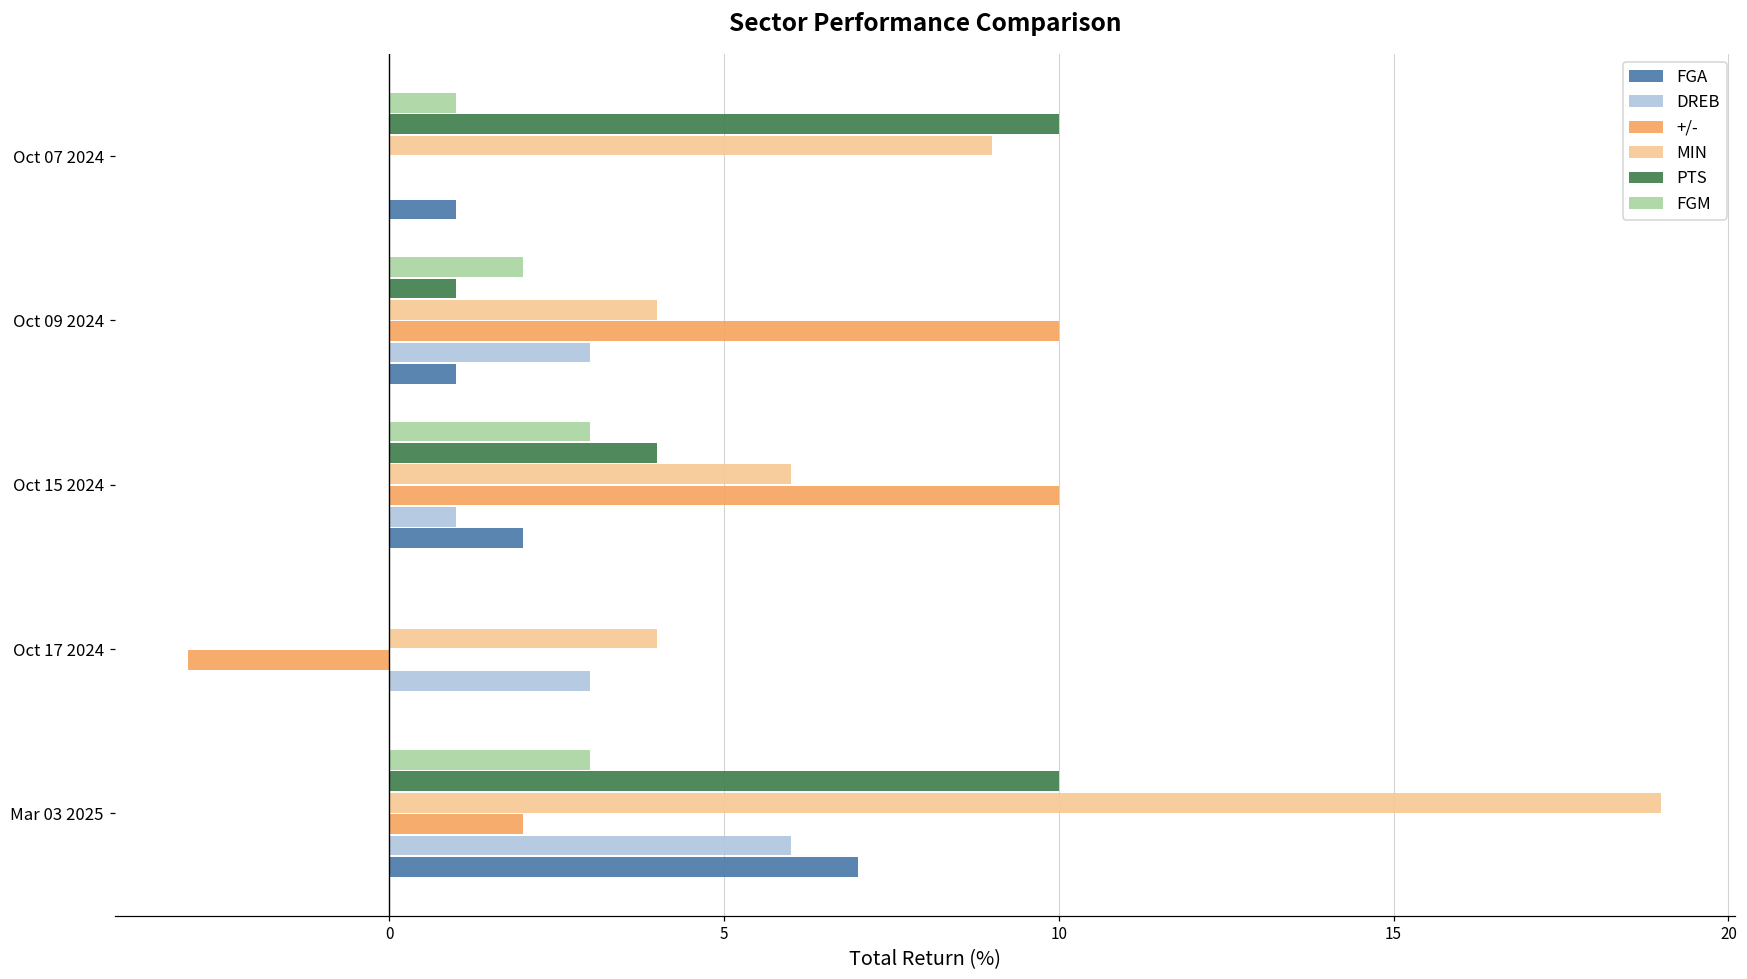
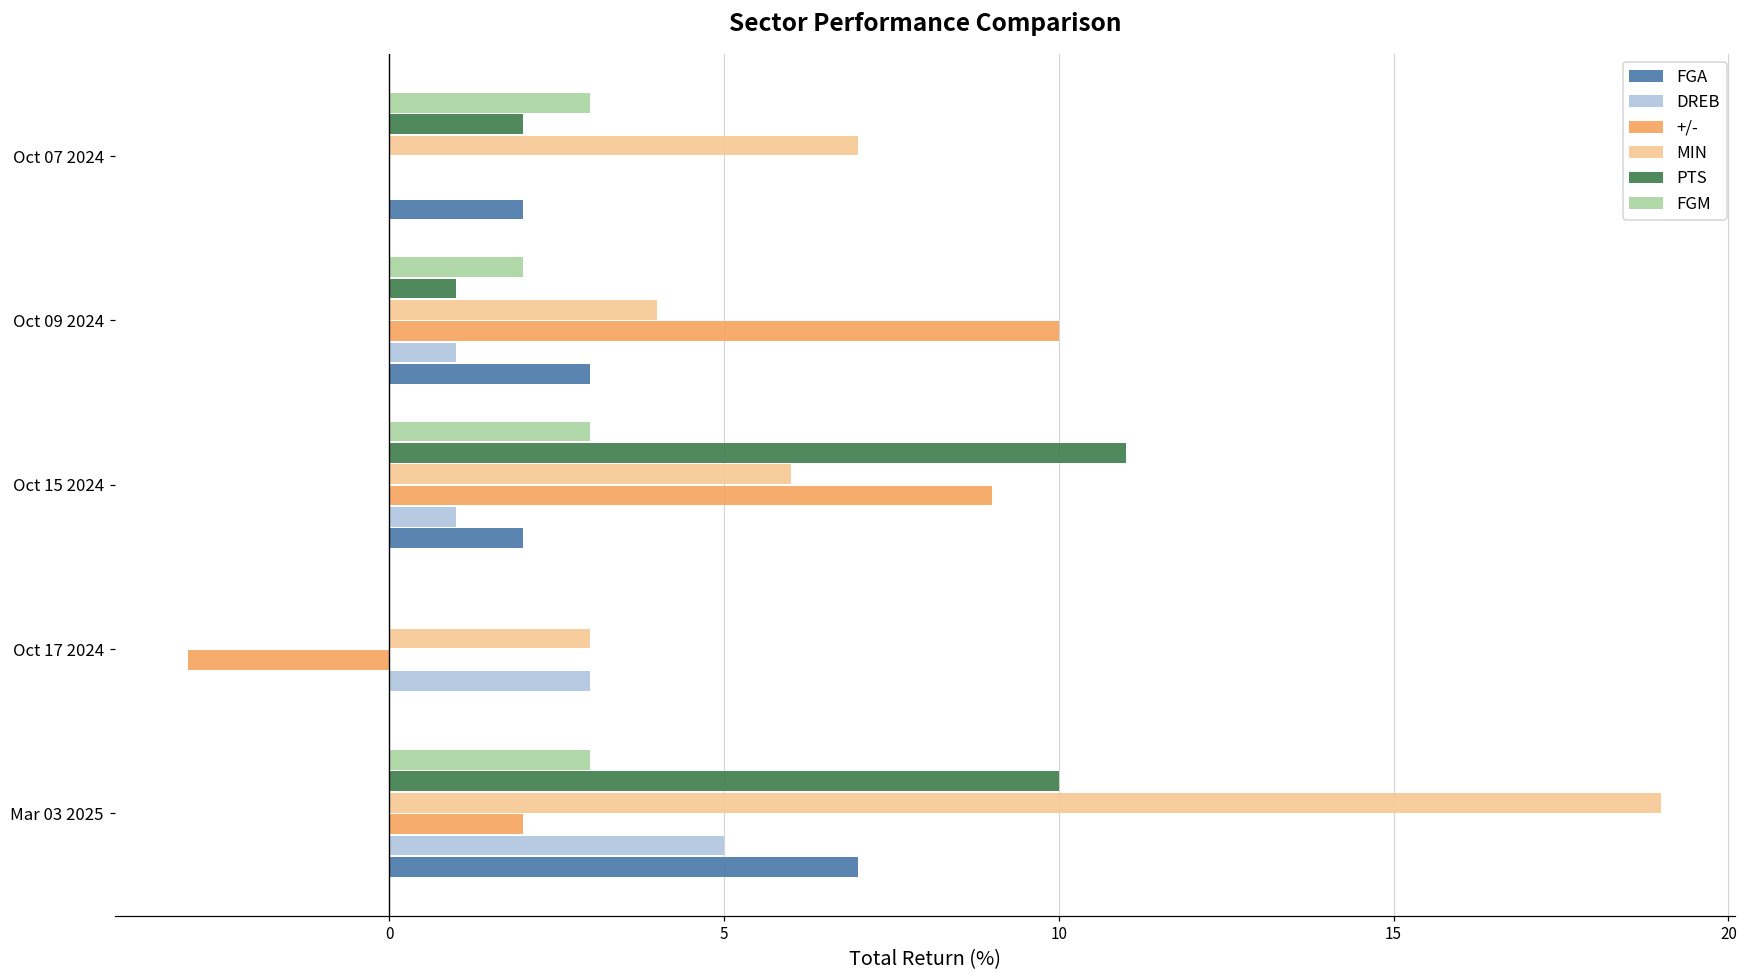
FGM, Oct 07 2024: 1 -> 3
PTS, Oct 07 2024: 10 -> 2
MIN, Oct 07 2024: 9 -> 7
FGA, Oct 07 2024: 1 -> 2
DREB, Oct 09 2024: 3 -> 1
FGA, Oct 09 2024: 1 -> 3
PTS, Oct 15 2024: 4 -> 11
+/-, Oct 15 2024: 10 -> 9
MIN, Oct 17 2024: 4 -> 3
DREB, Mar 03 2025: 6 -> 5
